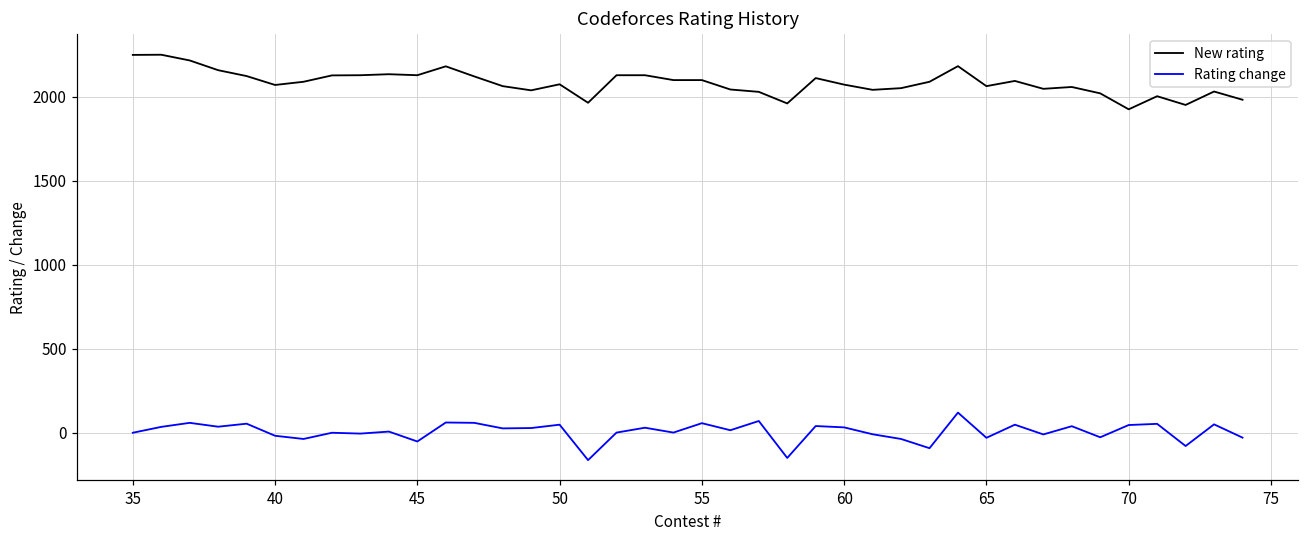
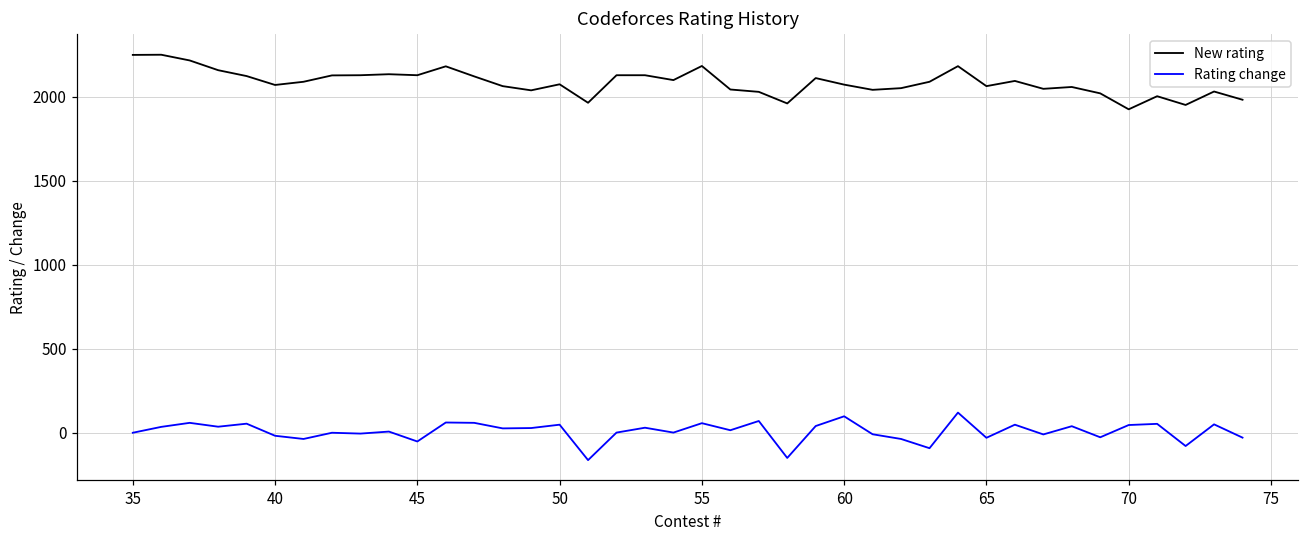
New rating, 55: 2100 -> 2180
Rating change, 60: 30 -> 100
